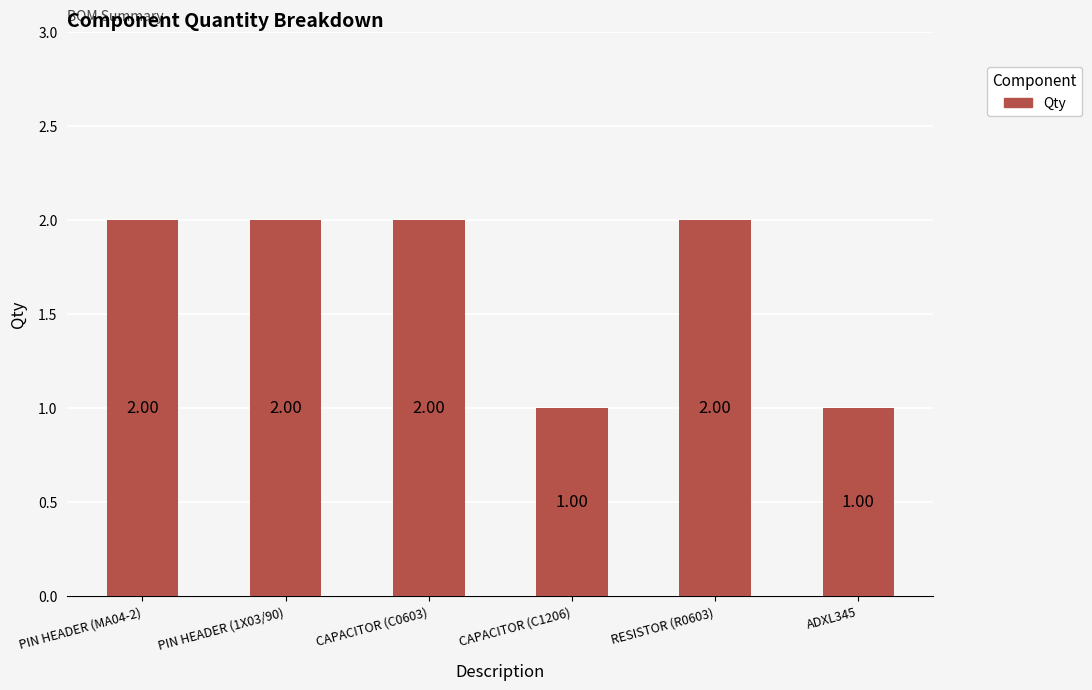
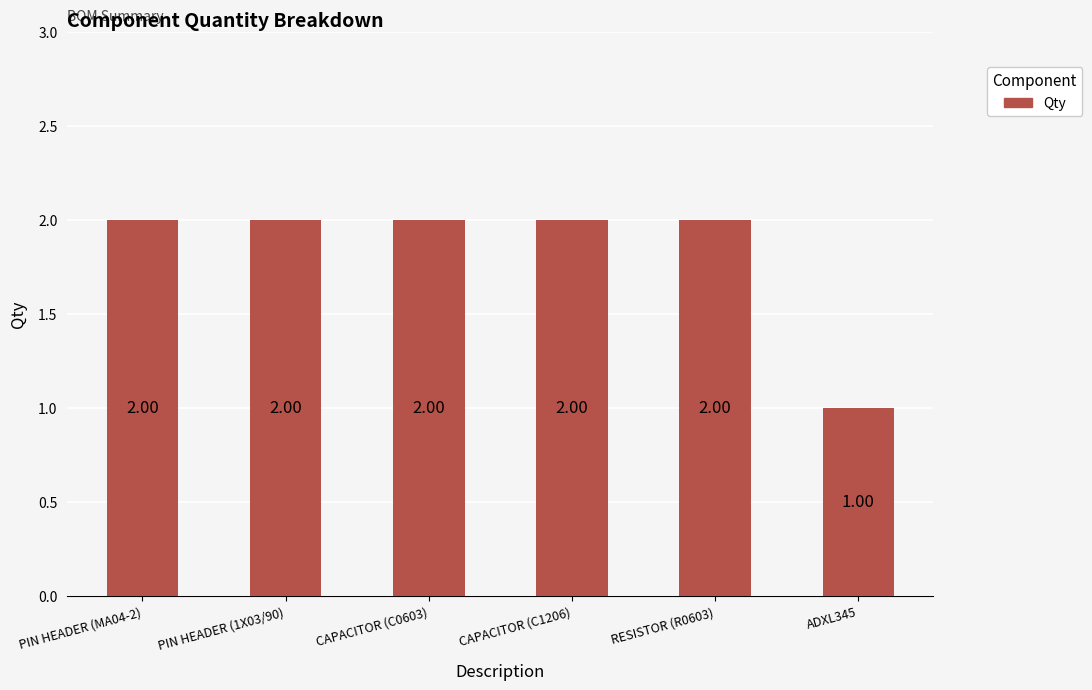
CAPACITOR (C1206): 1.00 -> 2.00
